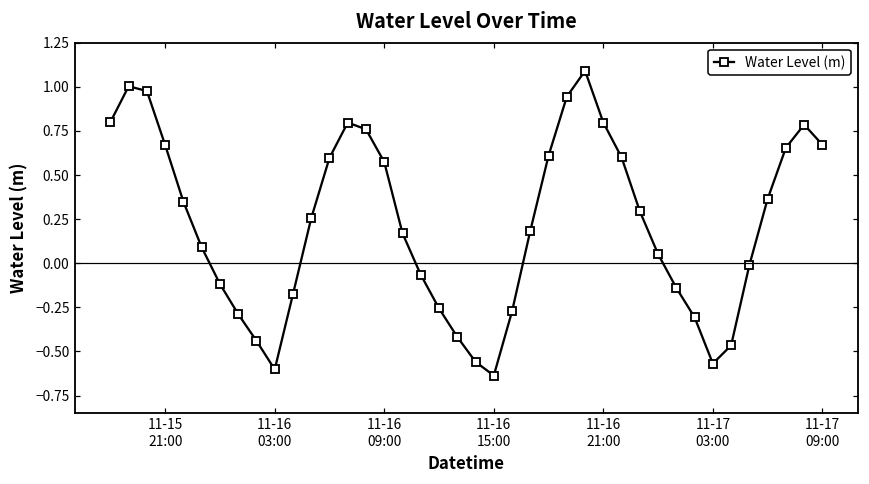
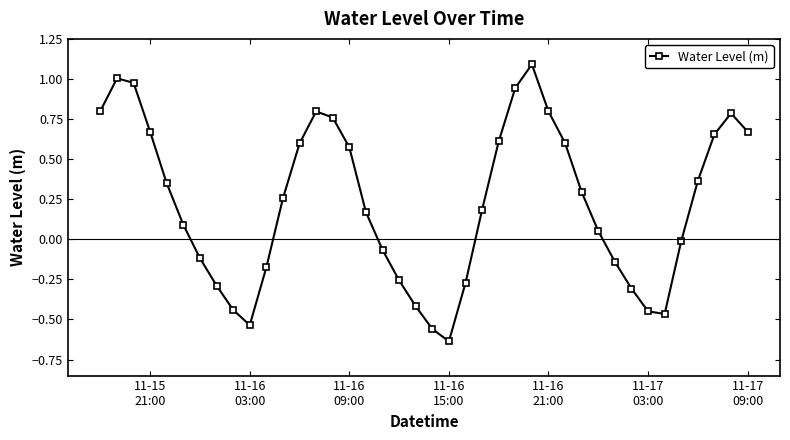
11-16 03:00: -0.60 -> -0.54
11-17 03:00: -0.57 -> -0.45
